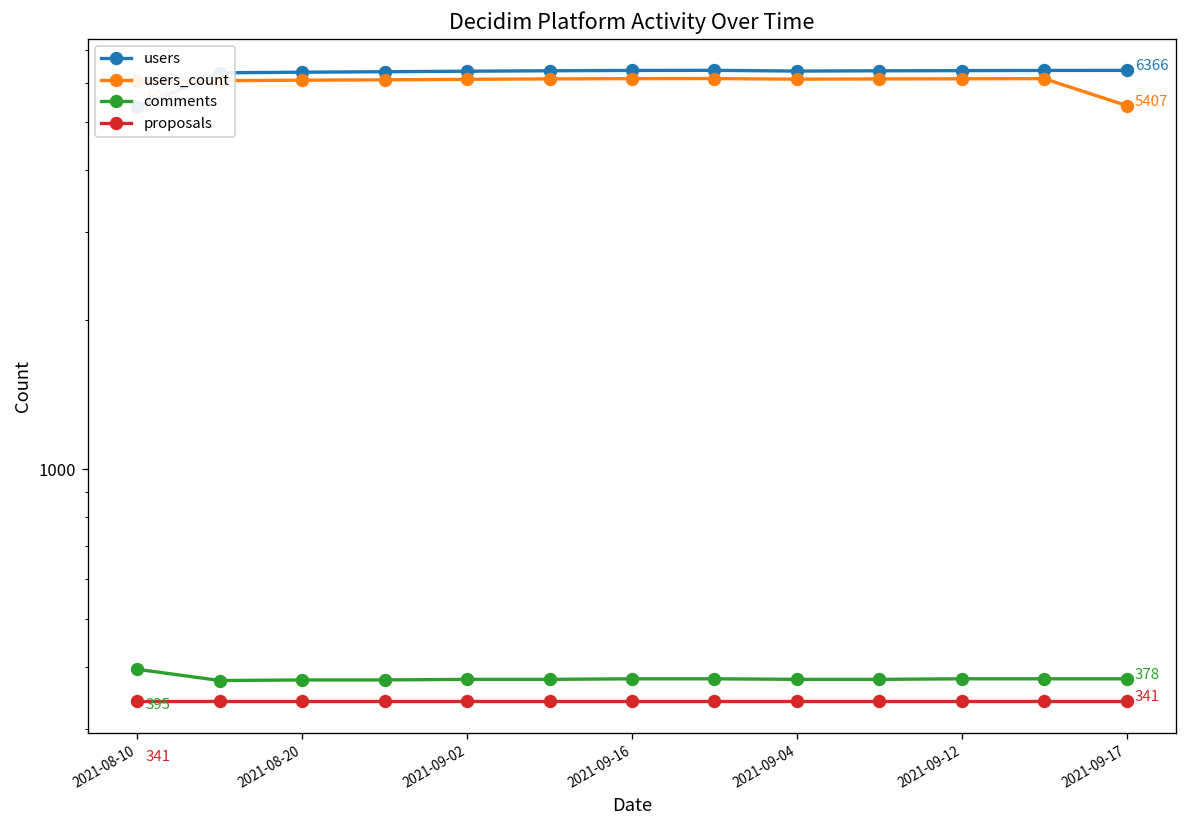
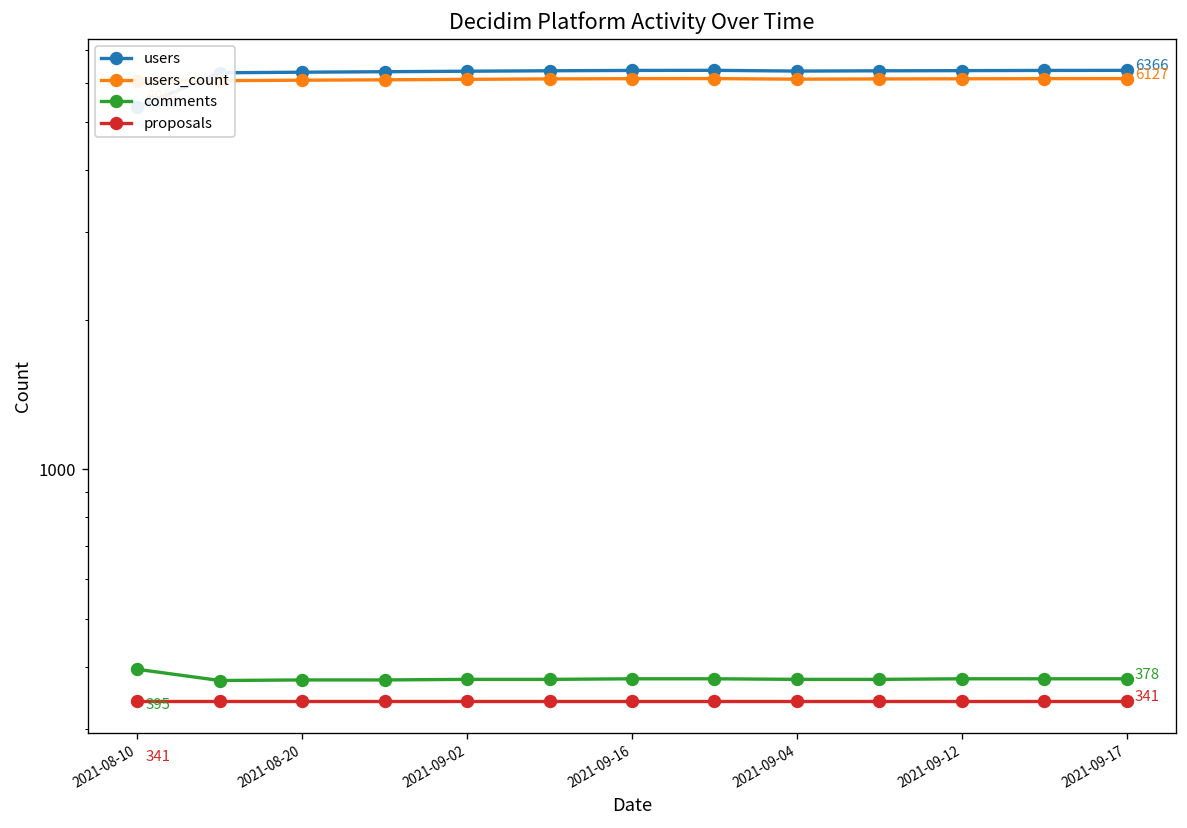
users_count, 2021-09-17: 5407 -> 6127
